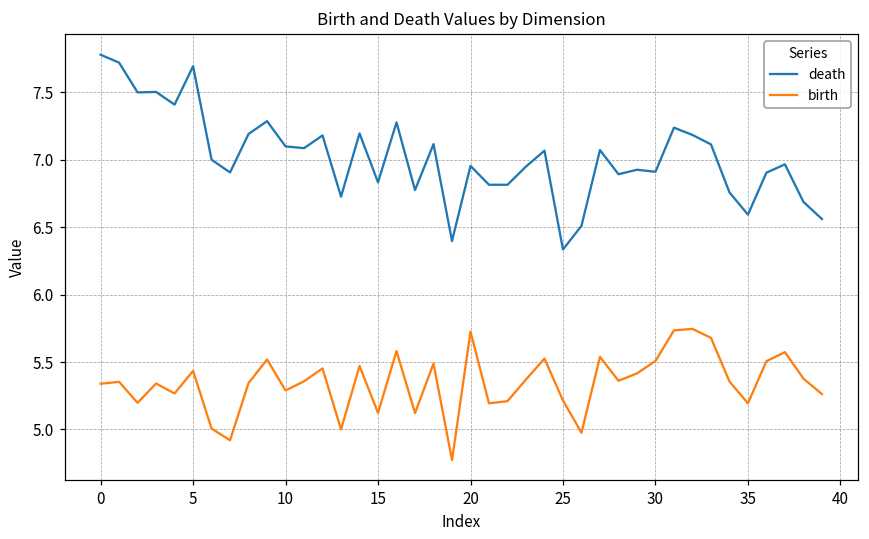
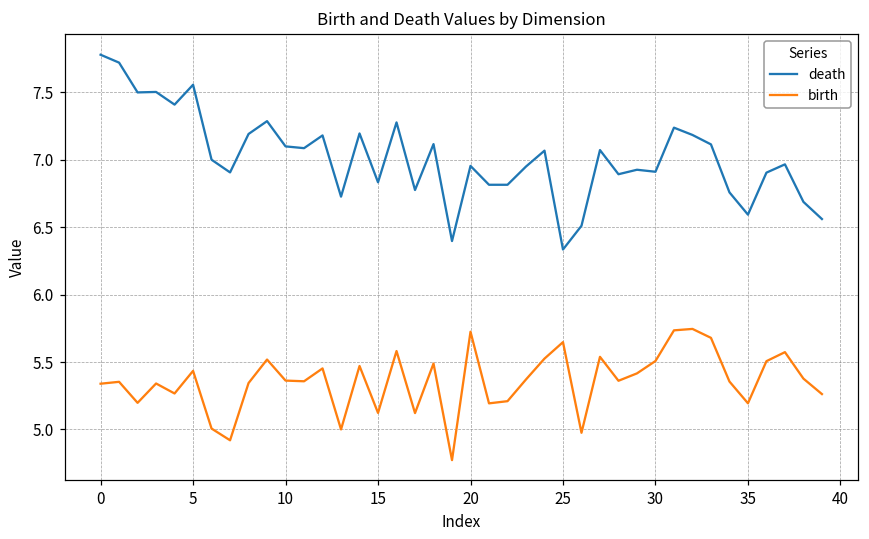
death, 5: 7.69 -> 7.56
birth, 10: 5.29 -> 5.36
birth, 25: 5.21 -> 5.65
